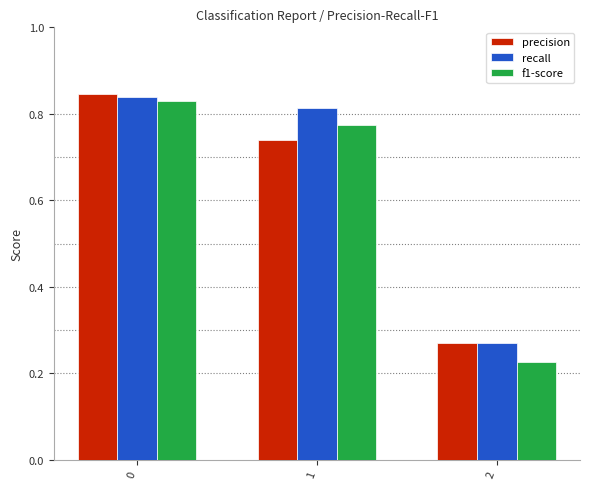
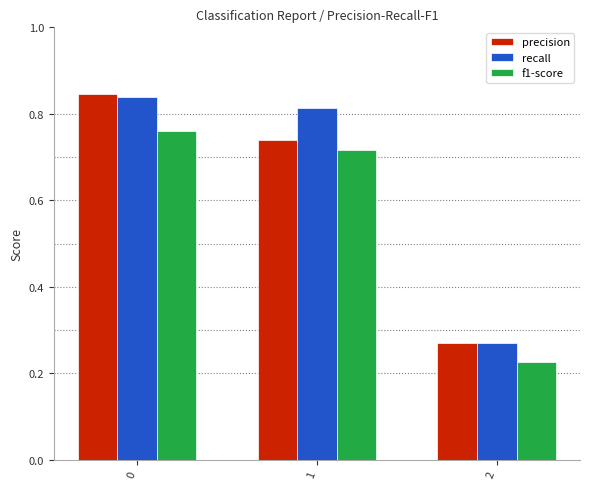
f1-score, 0: 0.83 -> 0.76
f1-score, 1: 0.78 -> 0.72
